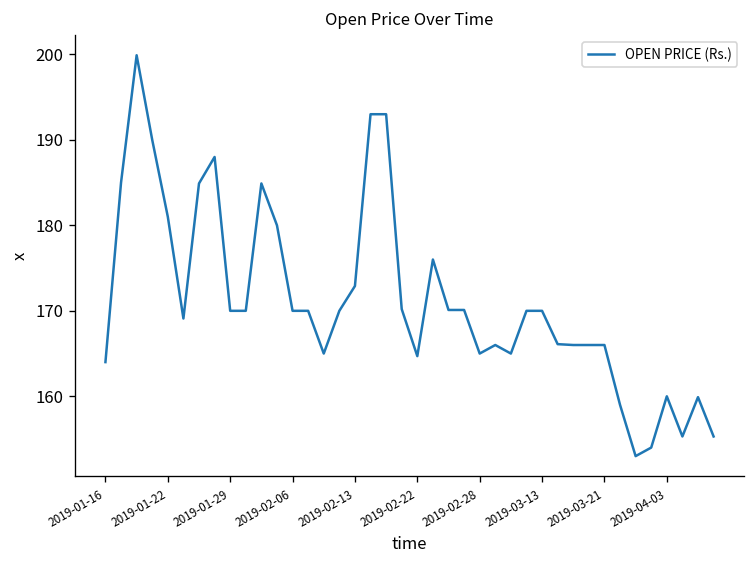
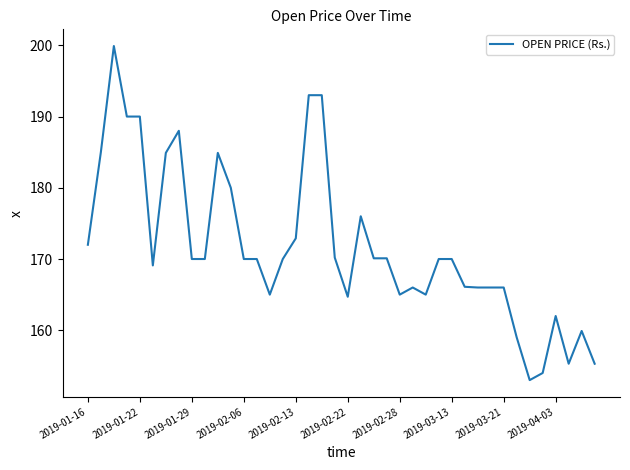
2019-01-16: 164 -> 172
2019-01-22: 181 -> 190
2019-04-03: 160 -> 162
